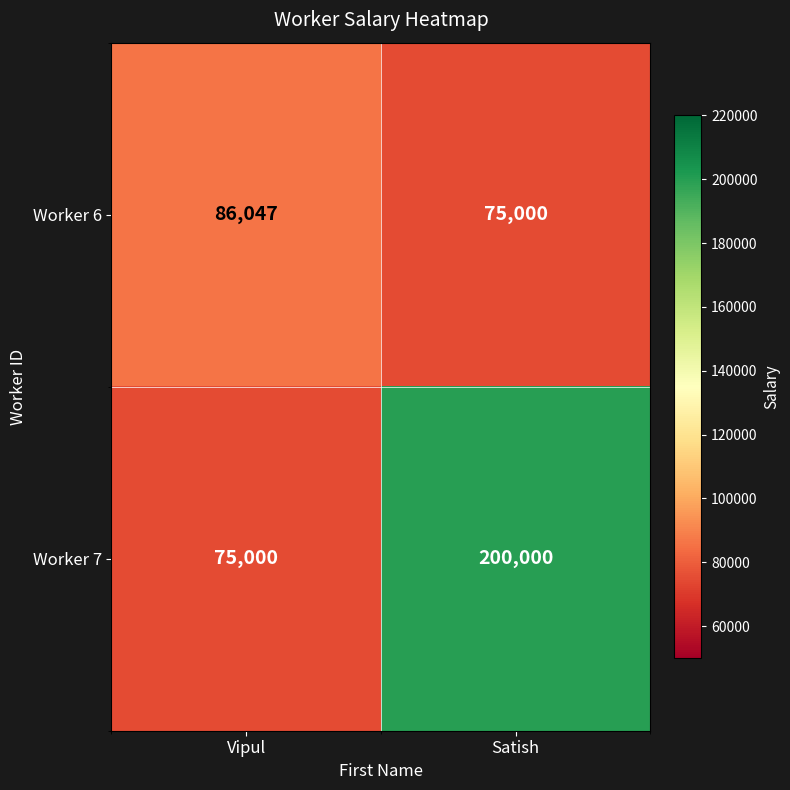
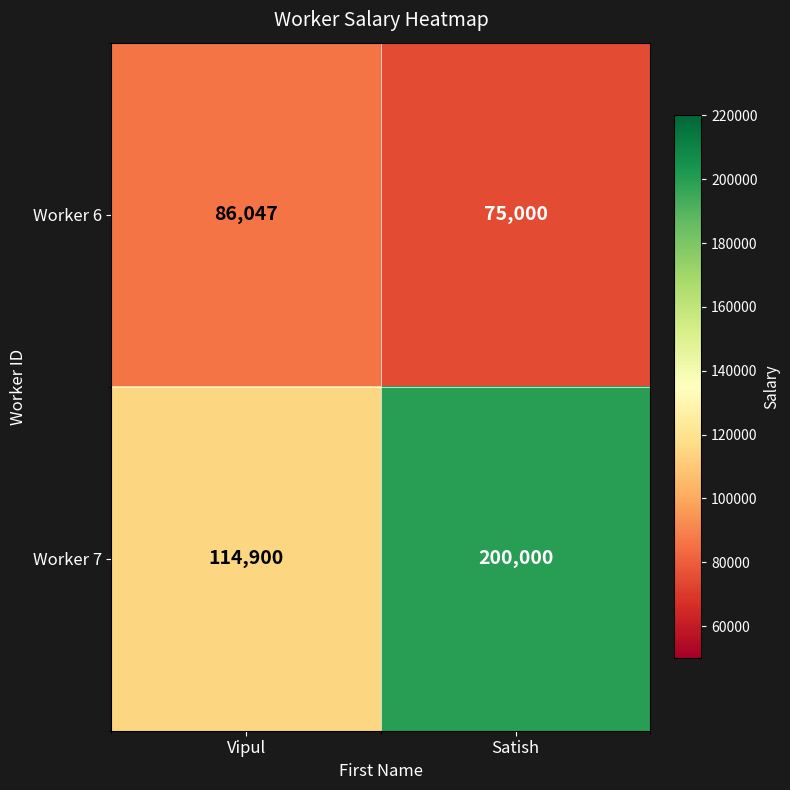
Worker 7, Vipul: 75,000 -> 114,900
